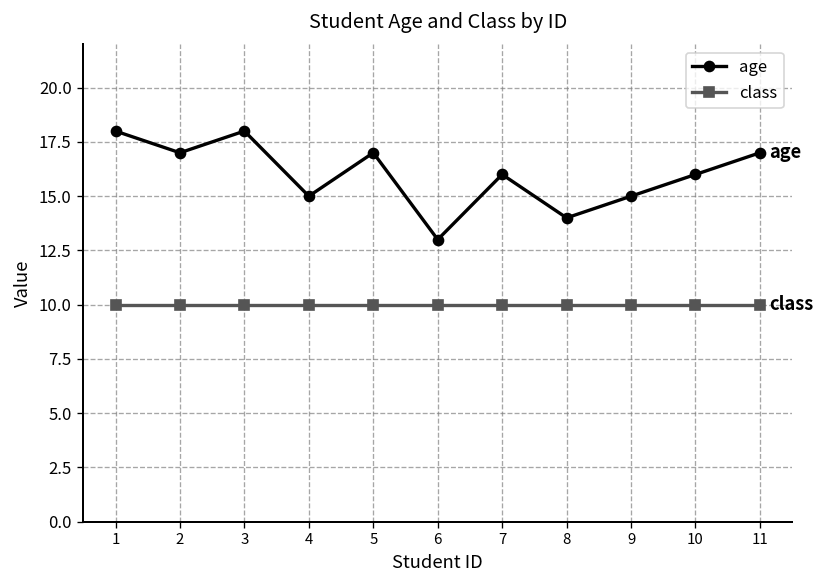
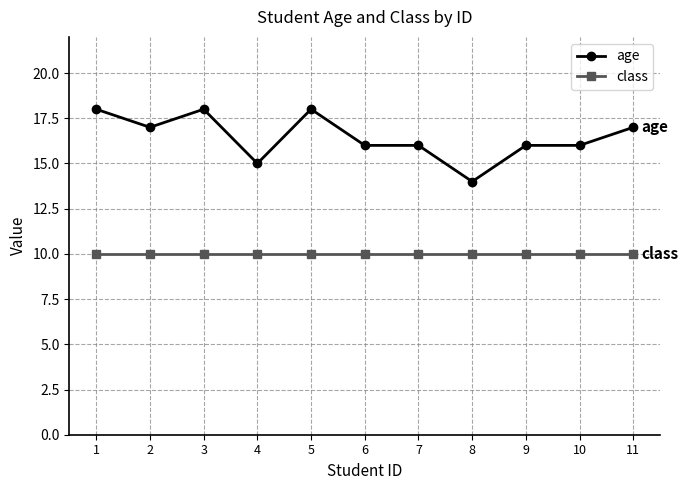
age, 5: 17 -> 18
age, 6: 13 -> 16
age, 9: 15 -> 16
